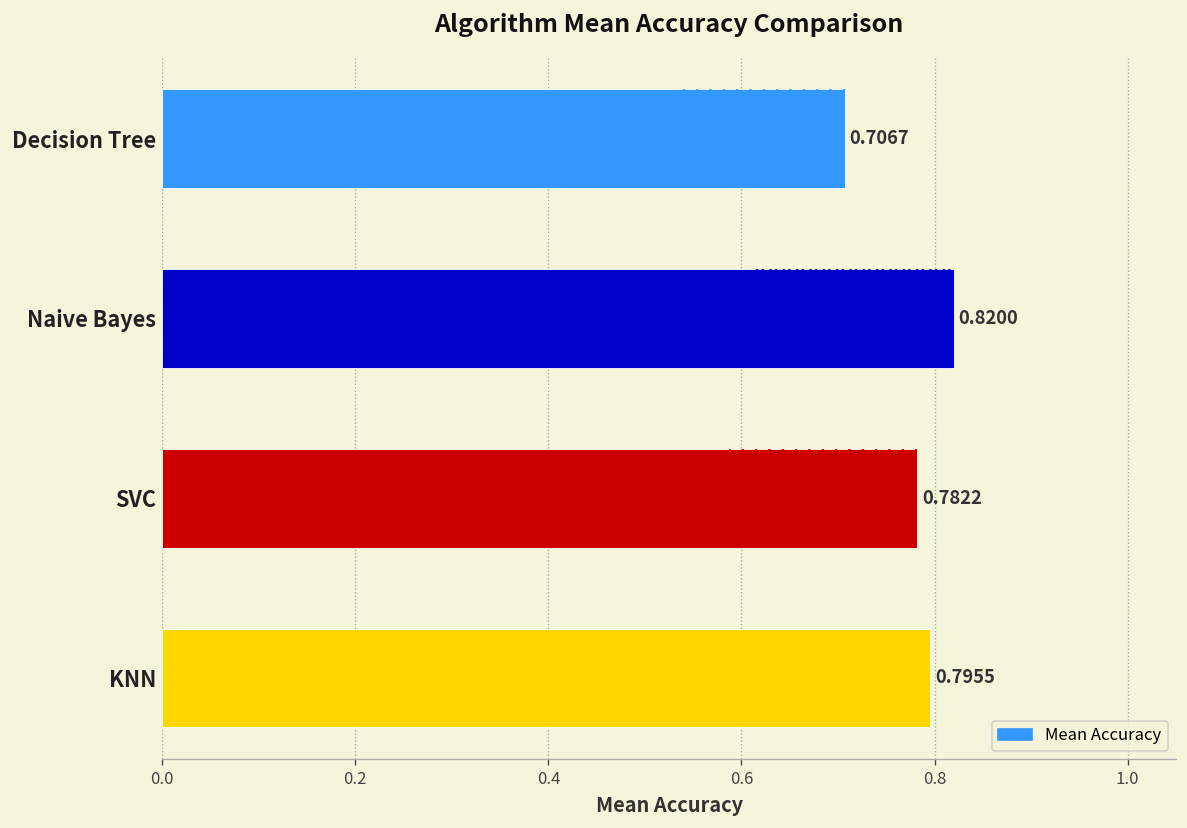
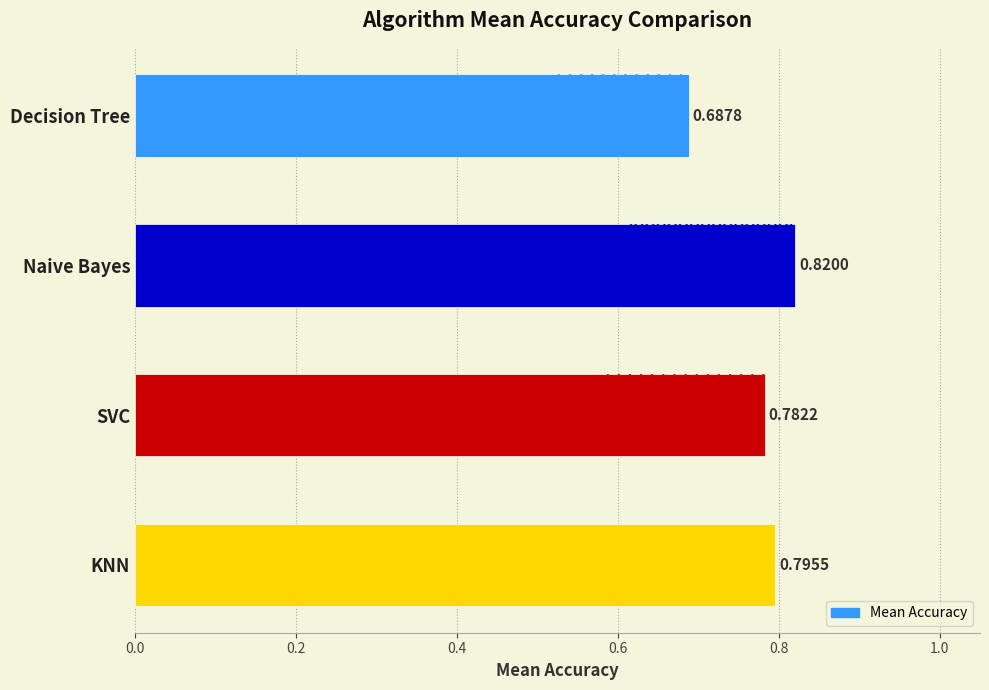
Mean Accuracy, Decision Tree: 0.7067 -> 0.6878
